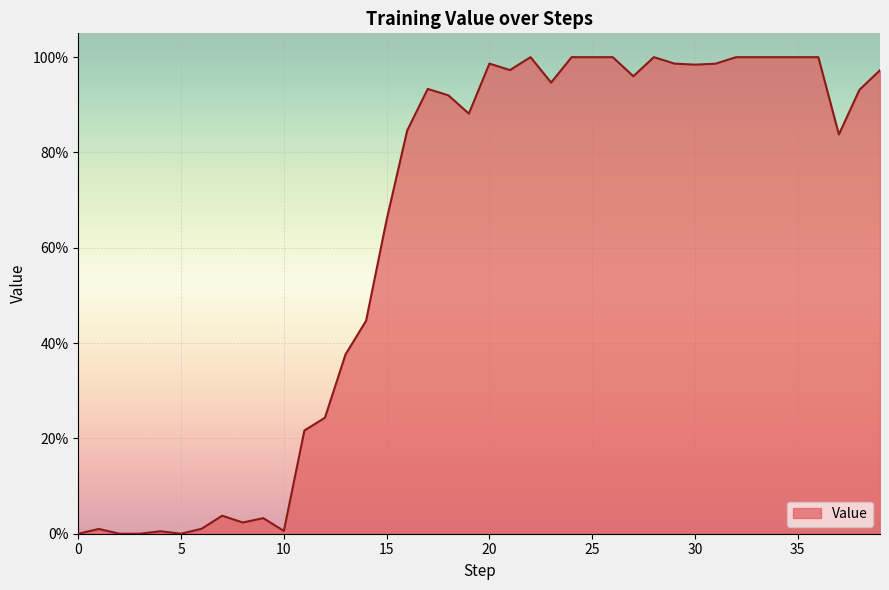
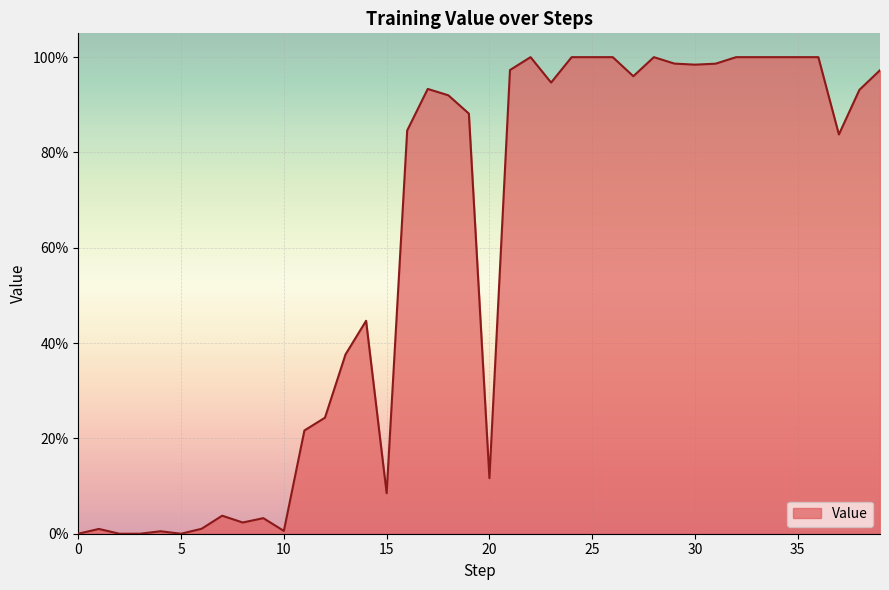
15: 66% -> 9%
20: 99% -> 12%
